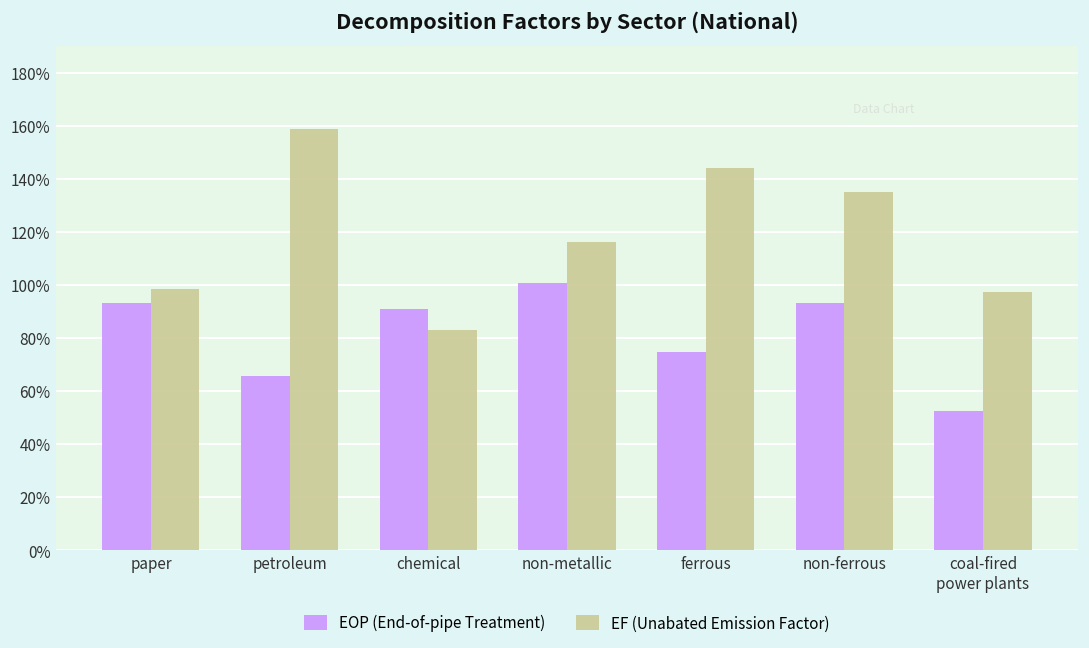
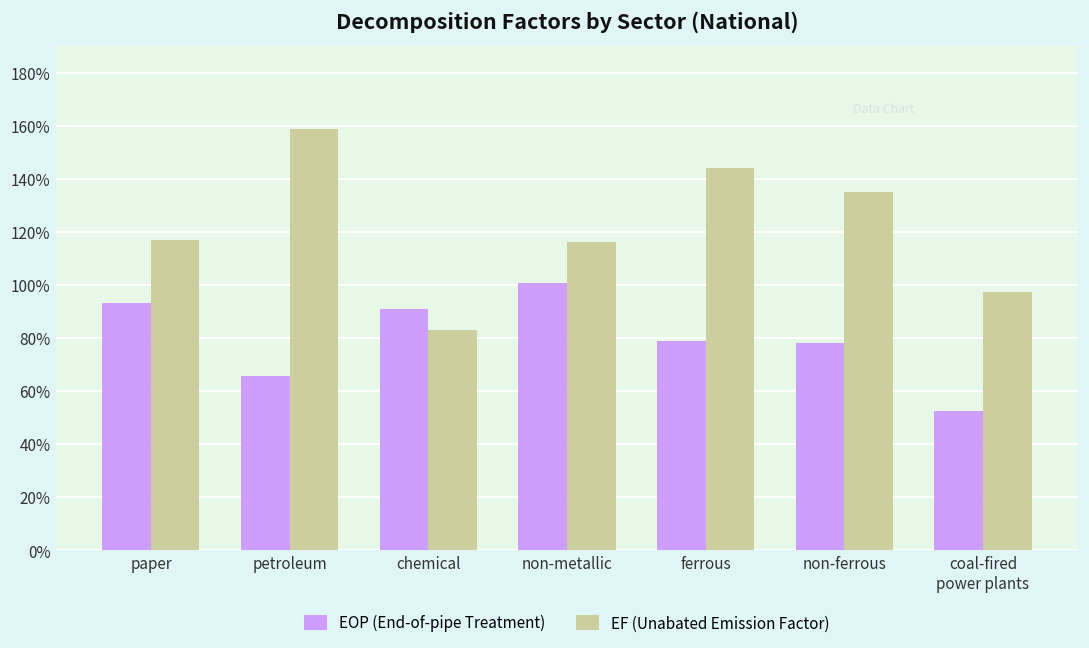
EF (Unabated Emission Factor), paper: 98% -> 117%
EOP (End-of-pipe Treatment), ferrous: 75% -> 79%
EOP (End-of-pipe Treatment), non-ferrous: 93% -> 78%
